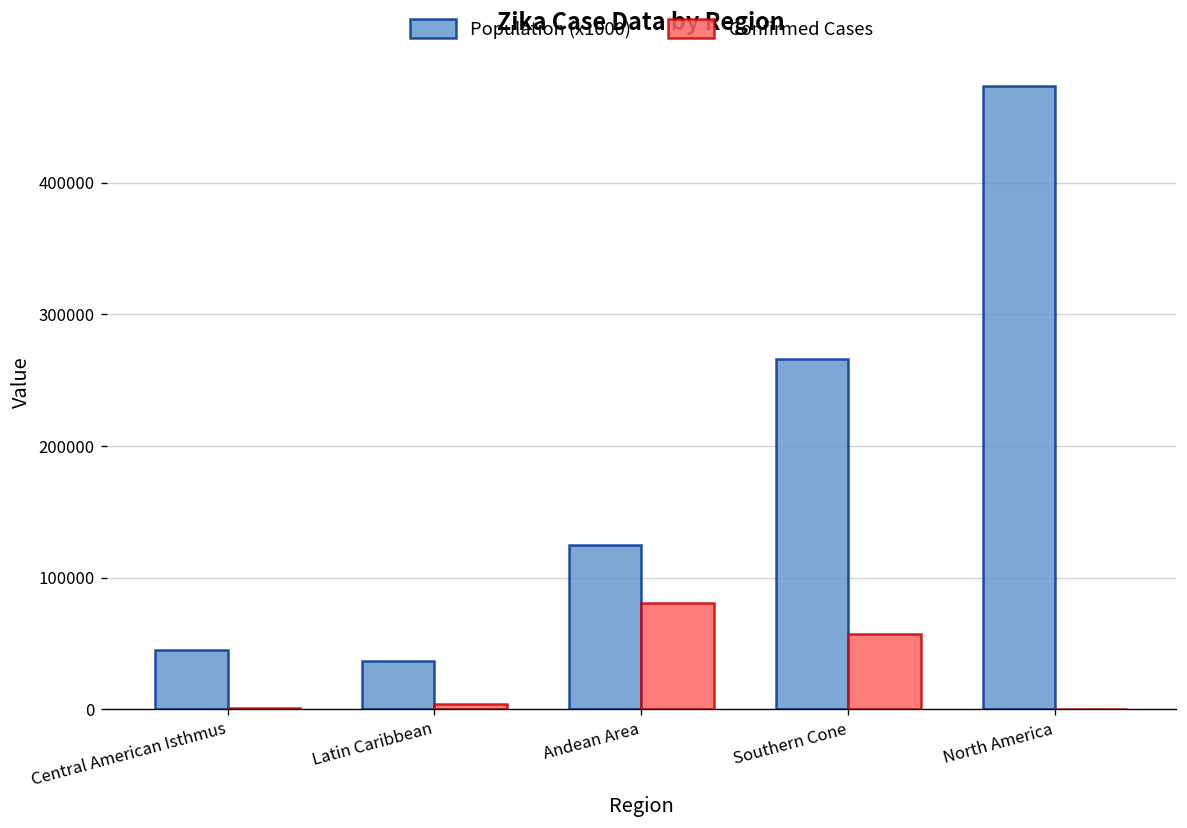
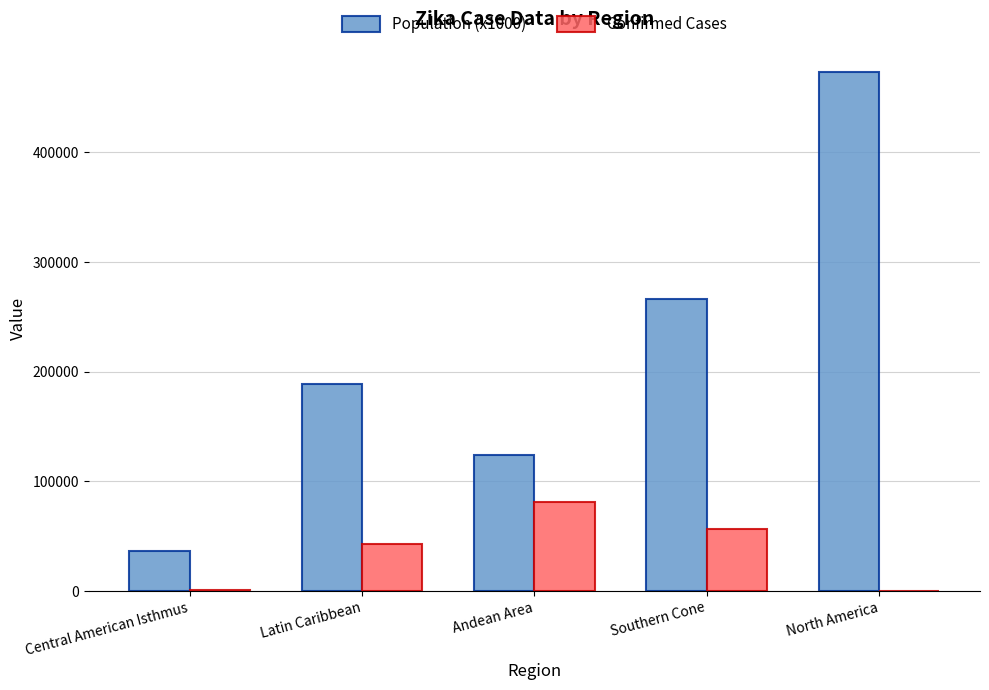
Population (x1000), Central American Isthmus: 45000 -> 37000
Population (x1000), Latin Caribbean: 37000 -> 189000
Confirmed Cases, Latin Caribbean: 4000 -> 43000
